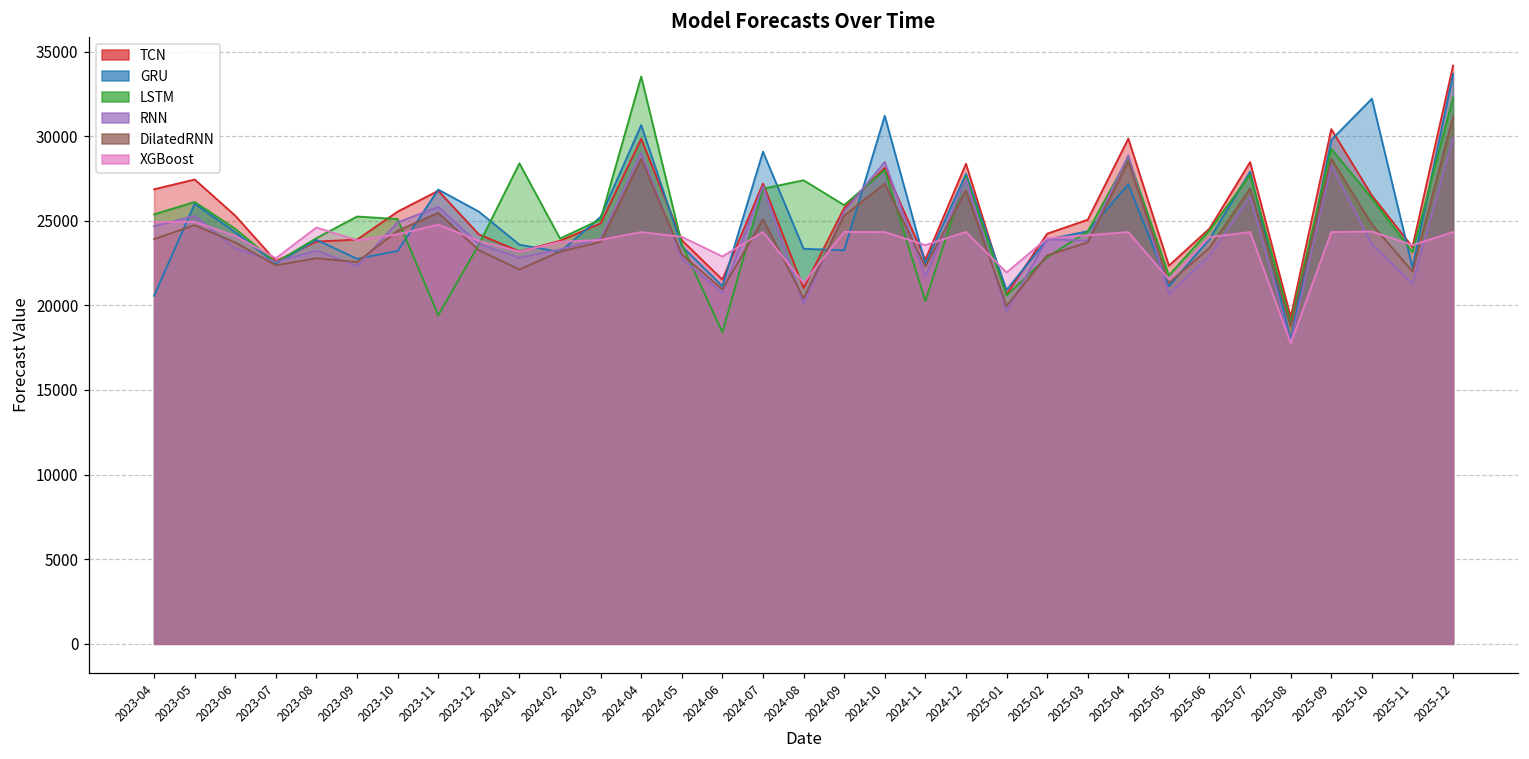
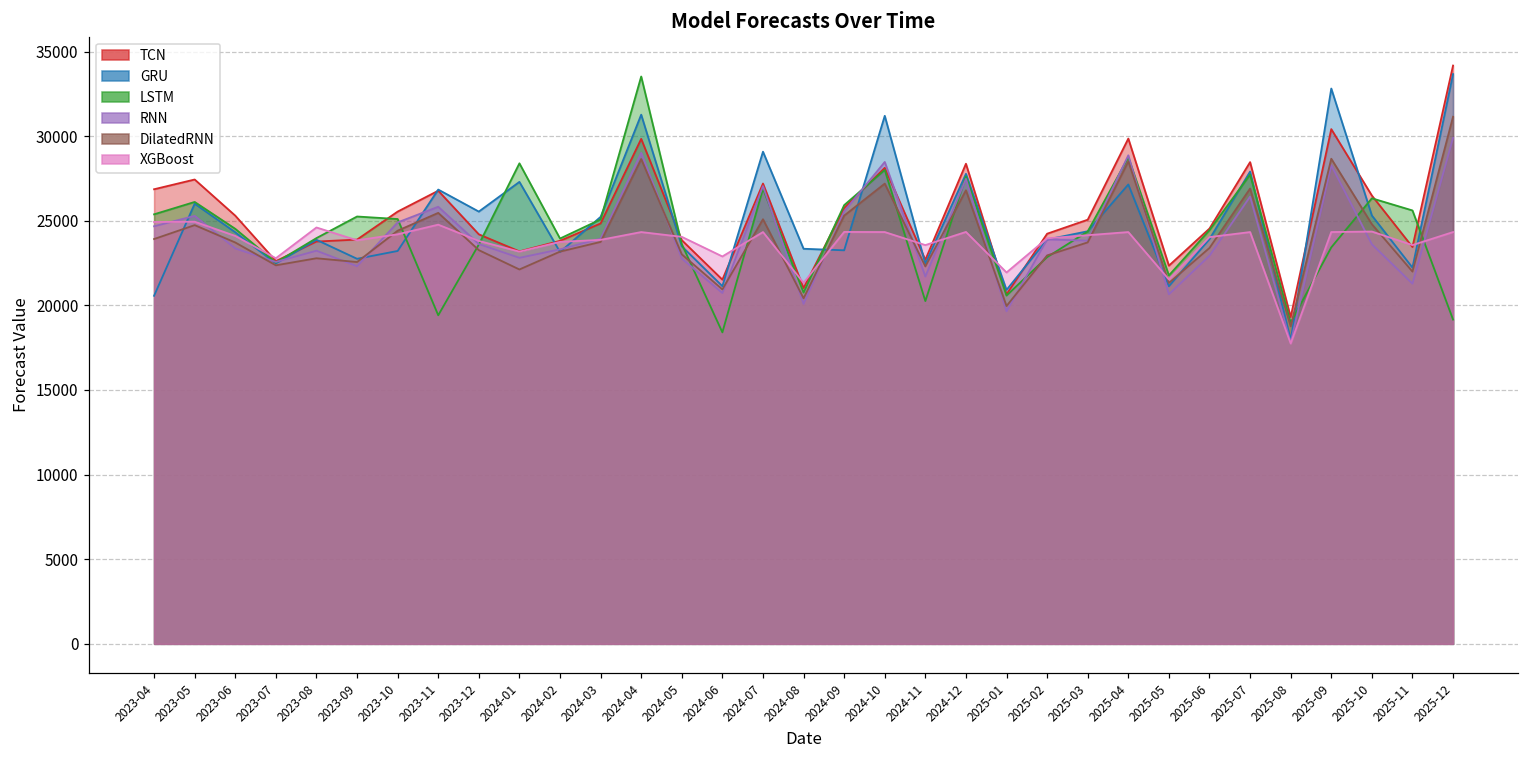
GRU, 2024-01: 23600 -> 27300
GRU, 2024-04: 30700 -> 31300
LSTM, 2024-08: 27400 -> 20800
GRU, 2025-09: 29800 -> 32800
LSTM, 2025-09: 29200 -> 23400
GRU, 2025-10: 32200 -> 25300
LSTM, 2025-11: 23200 -> 25600
LSTM, 2025-12: 32300 -> 19200
